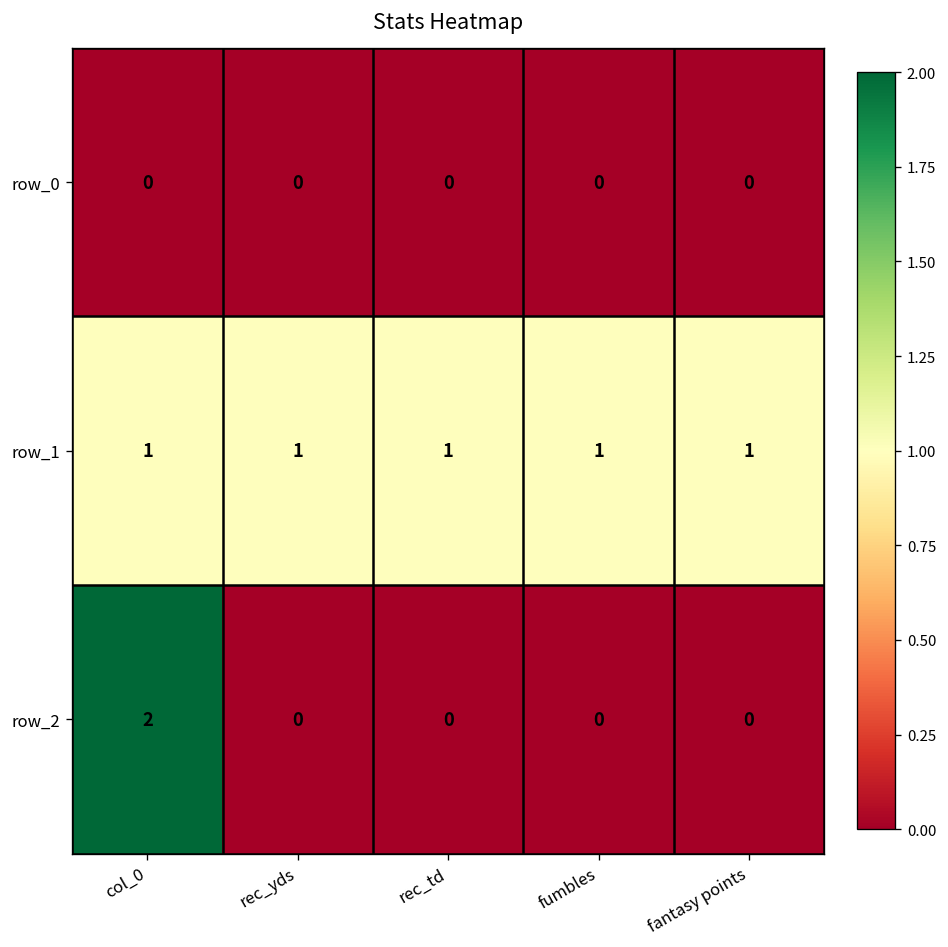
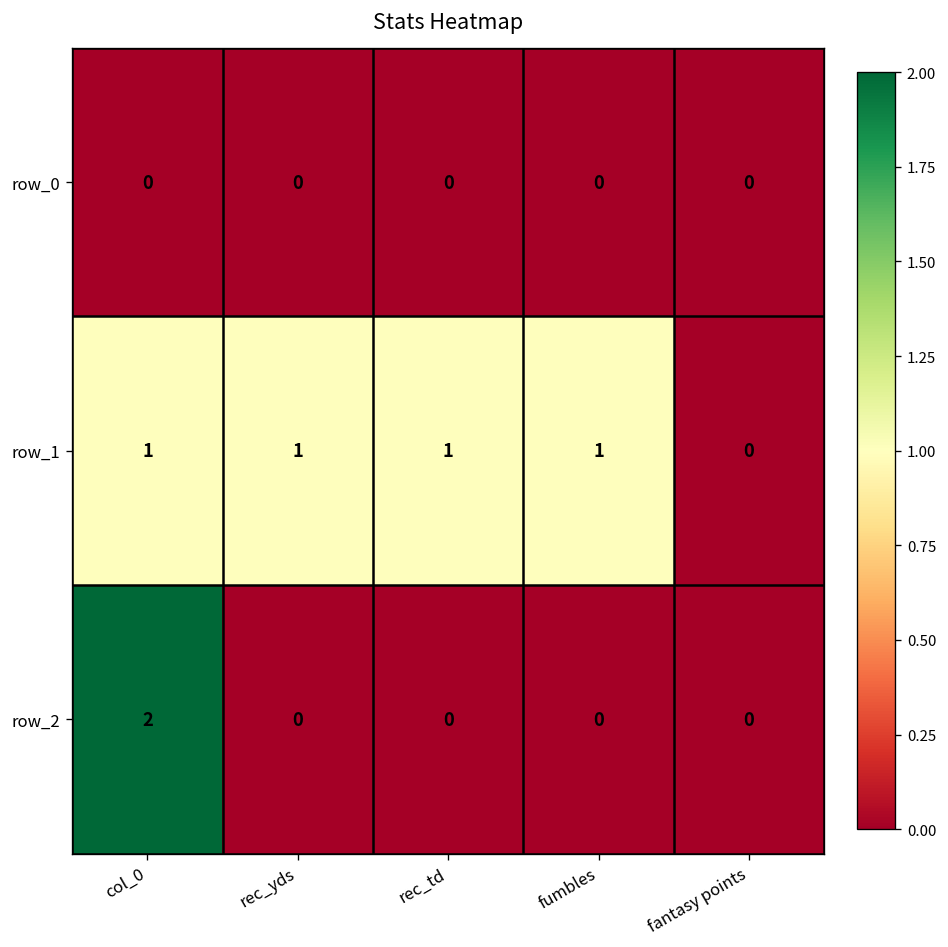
row_1, fantasy points: 1 -> 0
